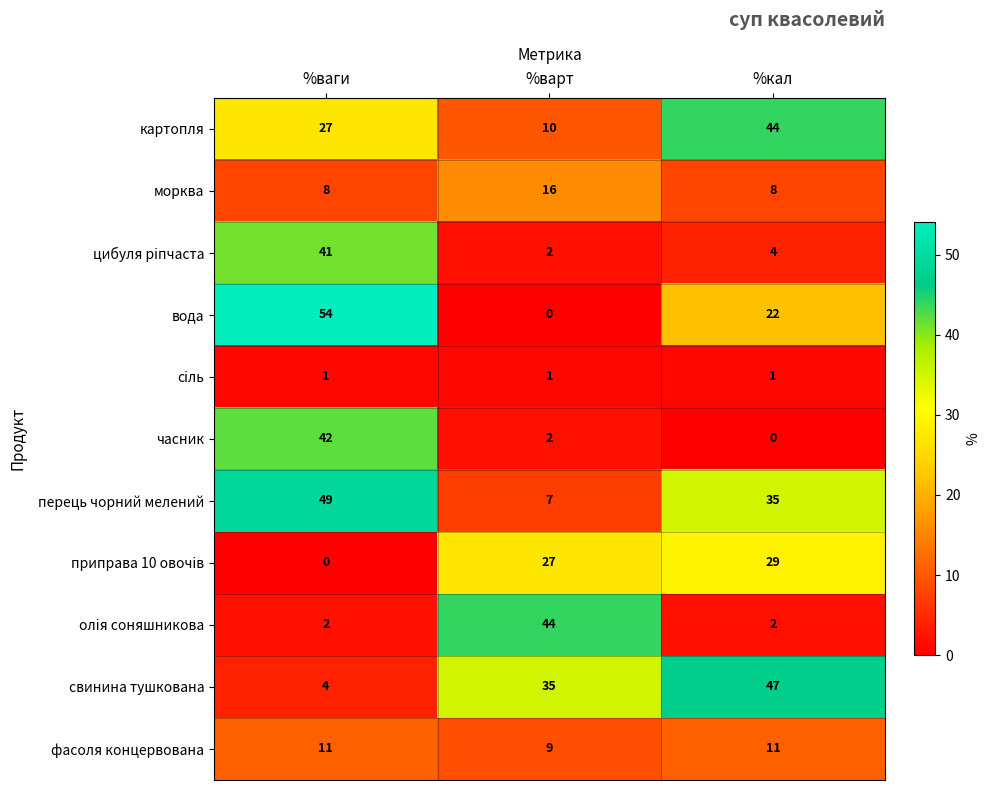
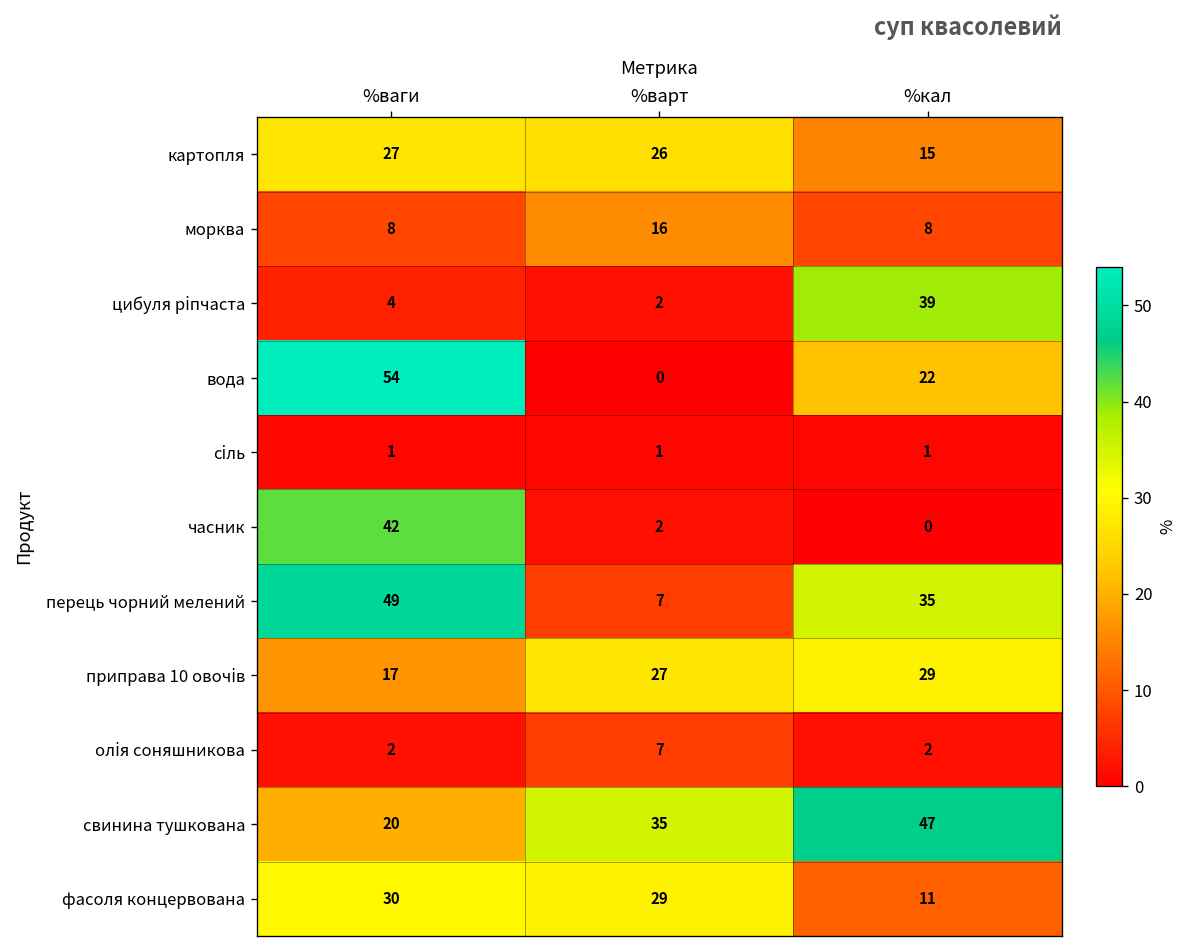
картопля, %варт: 10 -> 26
картопля, %кал: 44 -> 15
цибуля ріпчаста, %ваги: 41 -> 4
цибуля ріпчаста, %кал: 4 -> 39
приправа 10 овочів, %ваги: 0 -> 17
олія соняшникова, %варт: 44 -> 7
свинина тушкована, %ваги: 4 -> 20
фасоля концервована, %ваги: 11 -> 30
фасоля концервована, %варт: 9 -> 29
